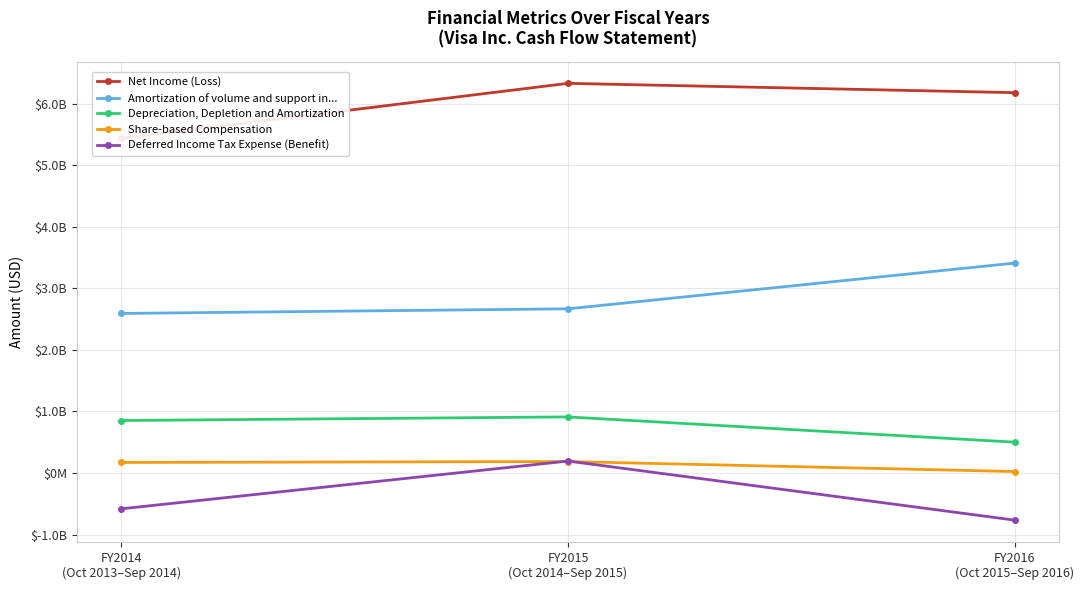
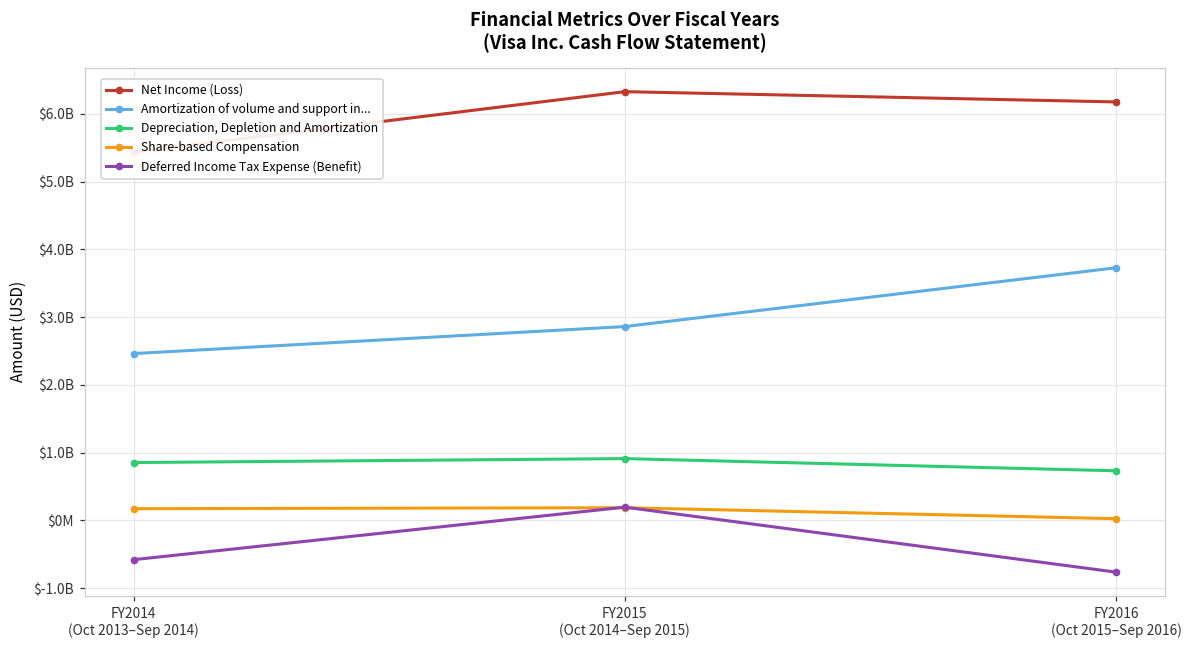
Amortization of volume and support in..., FY2014 (Oct 2013–Sep 2014): $2600000000 -> $2500000000
Amortization of volume and support in..., FY2015 (Oct 2014–Sep 2015): $2700000000 -> $2900000000
Amortization of volume and support in..., FY2016 (Oct 2015–Sep 2016): $3400000000 -> $3700000000
Depreciation, Depletion and Amortization, FY2016 (Oct 2015–Sep 2016): $500000000 -> $700000000
